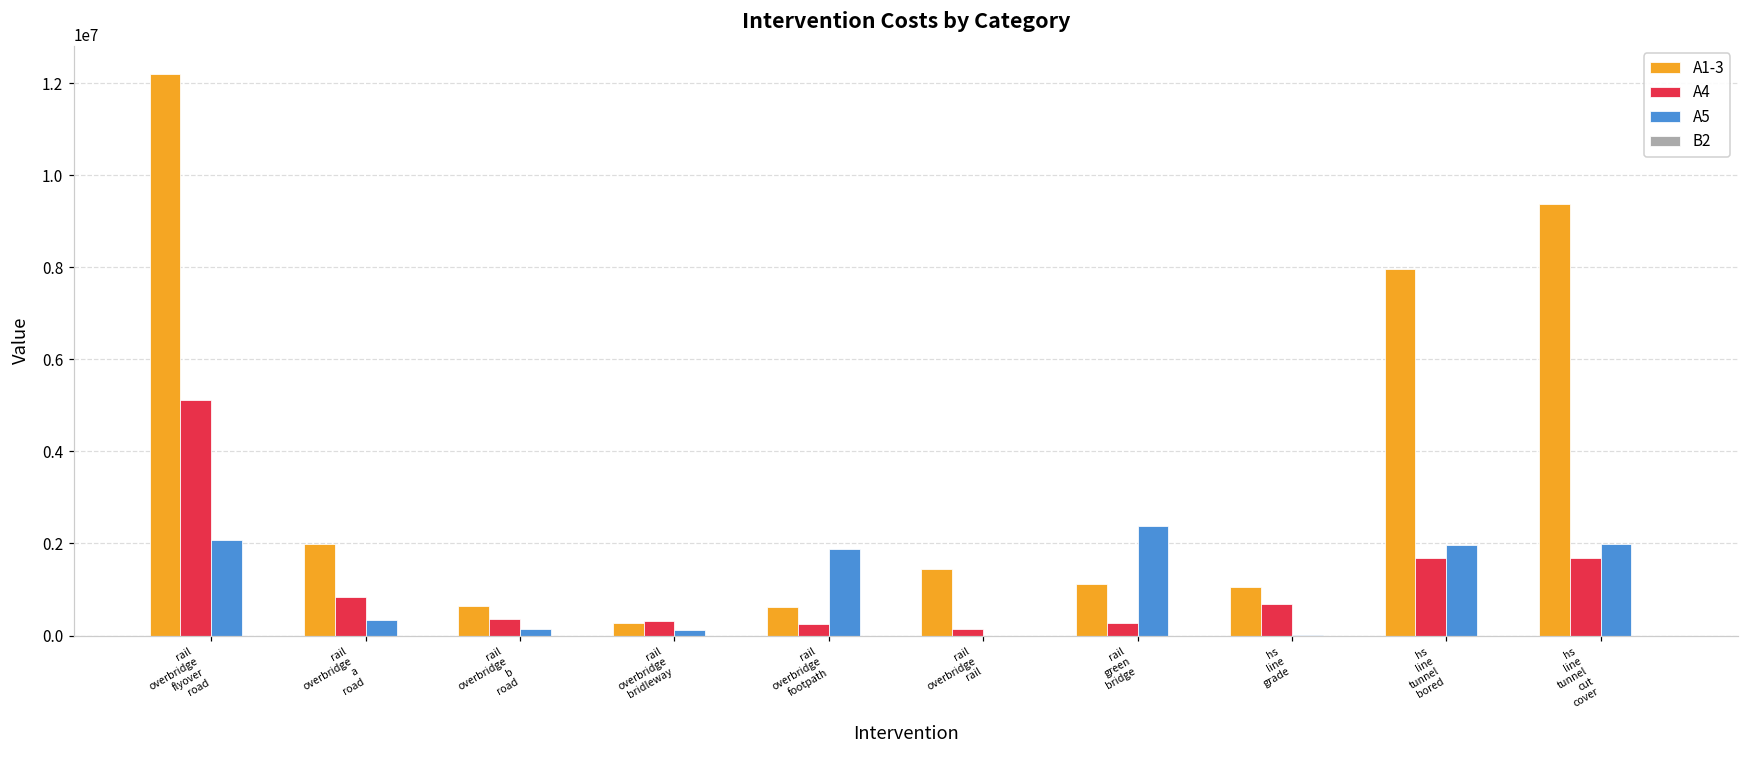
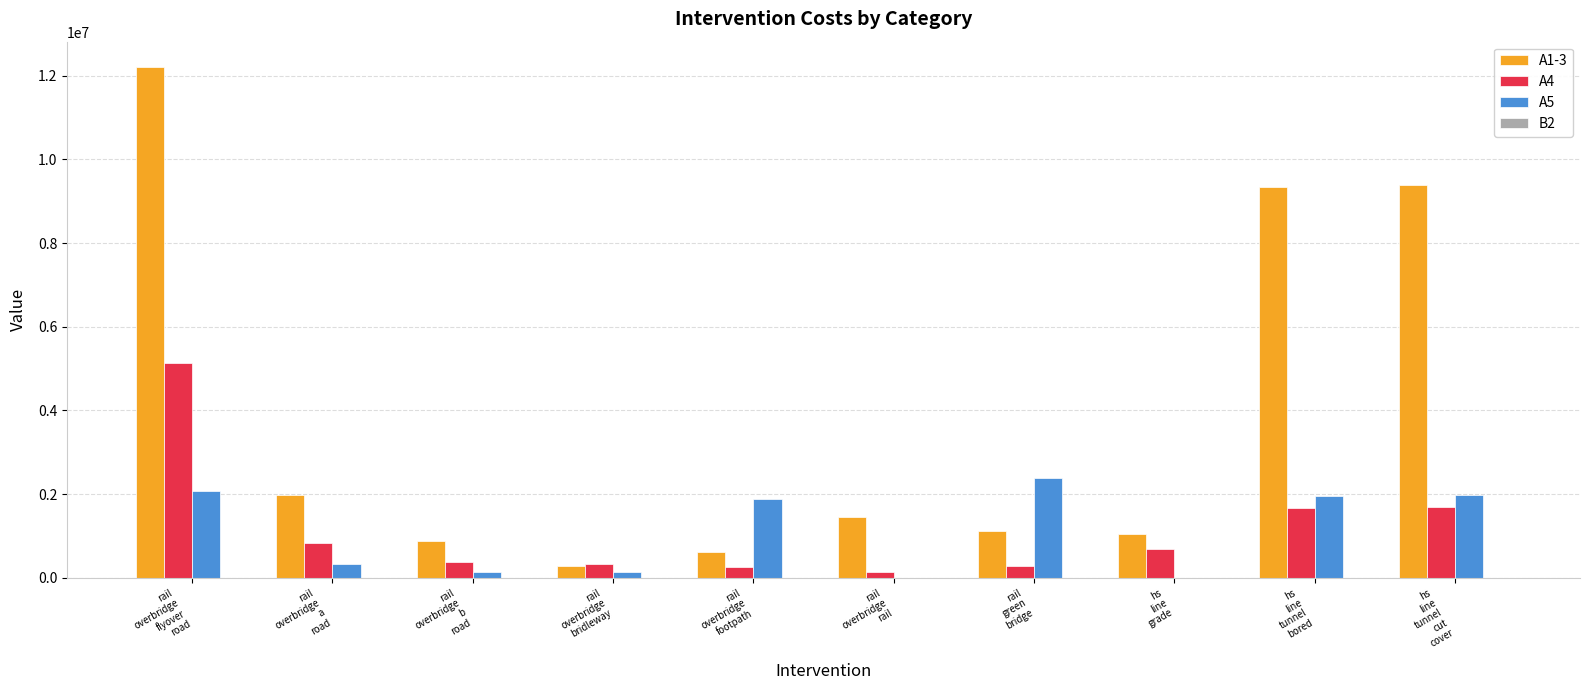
A1-3, rail overbridge b road: 600000 -> 900000
A1-3, hs line tunnel bored: 8000000 -> 9300000
